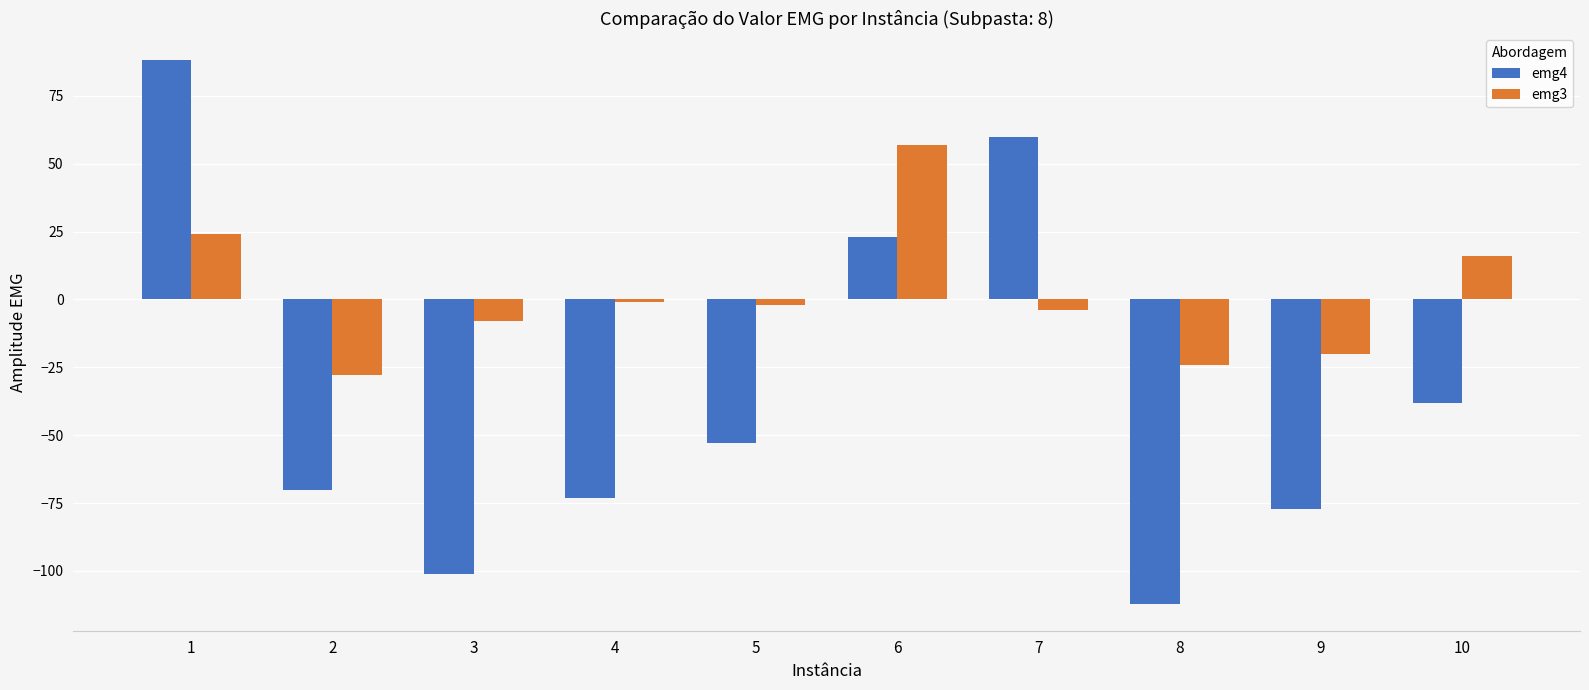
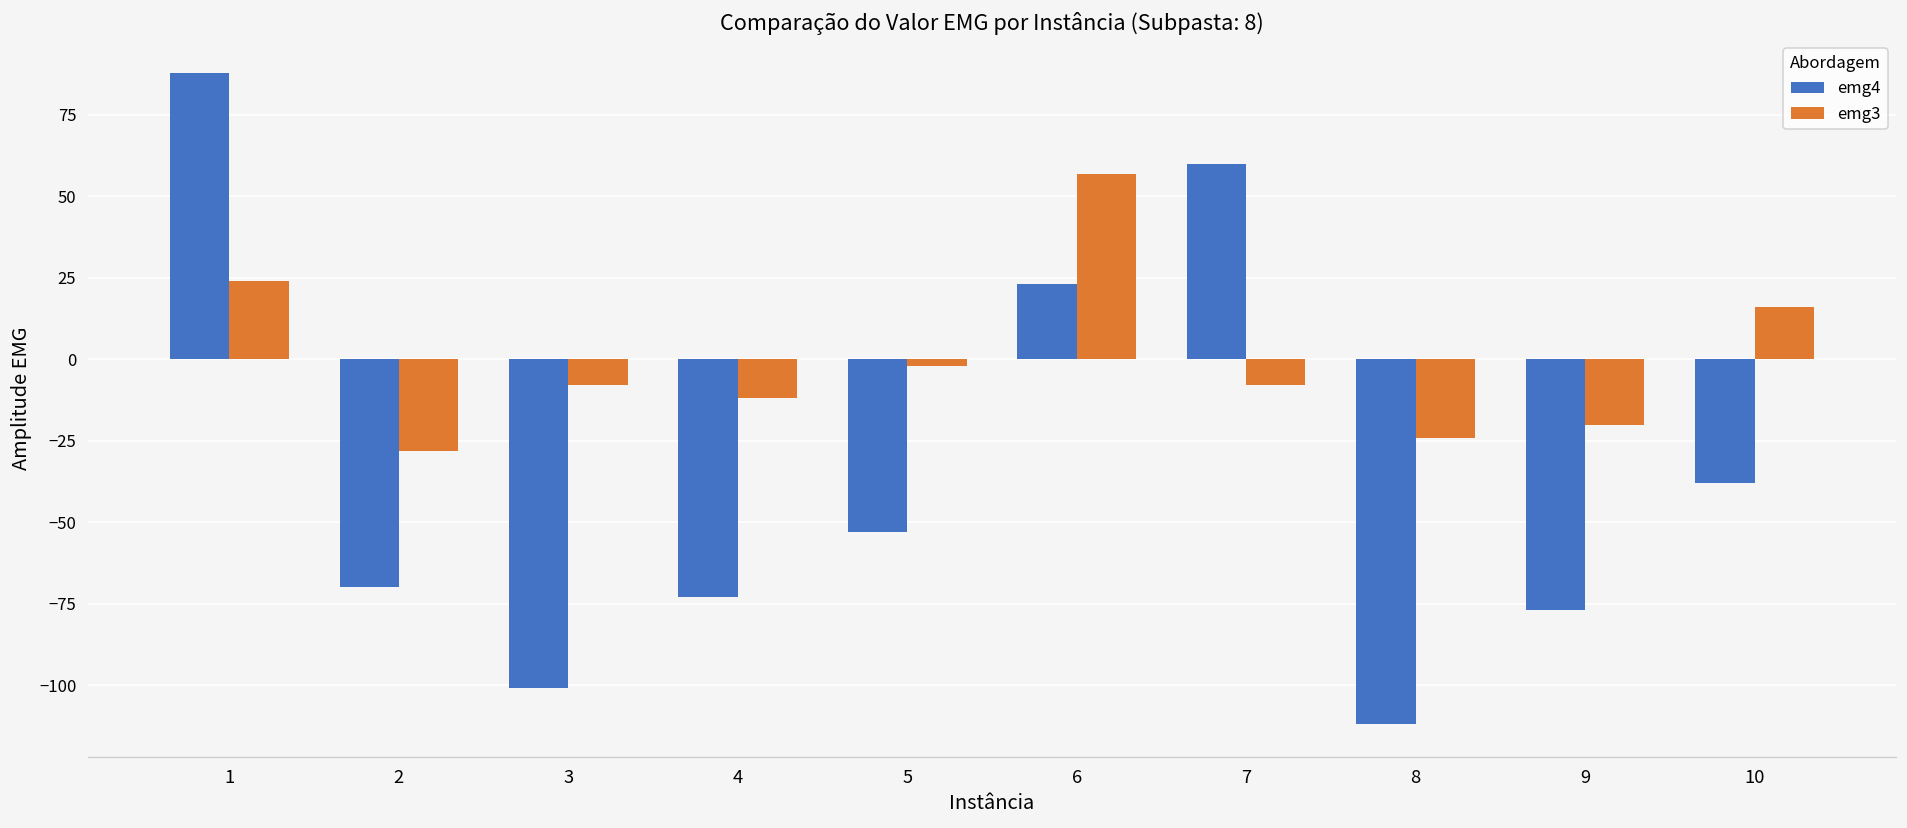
emg3, 4: -1 -> -12
emg3, 7: -4 -> -8
